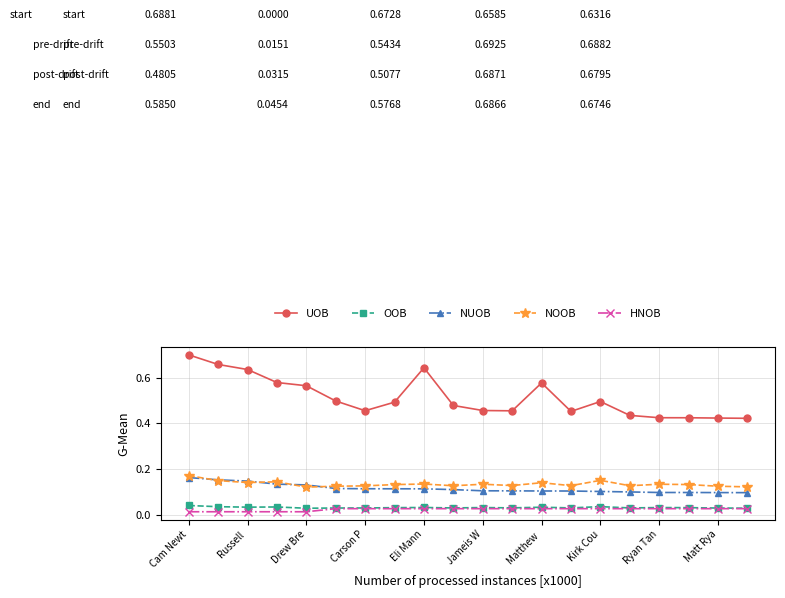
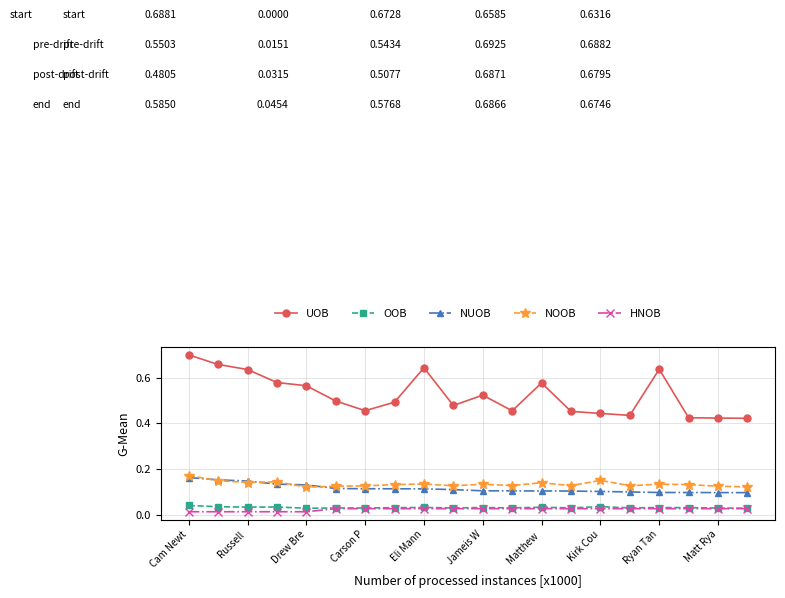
UOB, Jameis W: 0.46 -> 0.52
UOB, Kirk Cou: 0.50 -> 0.44
UOB, Ryan Tan: 0.42 -> 0.64
